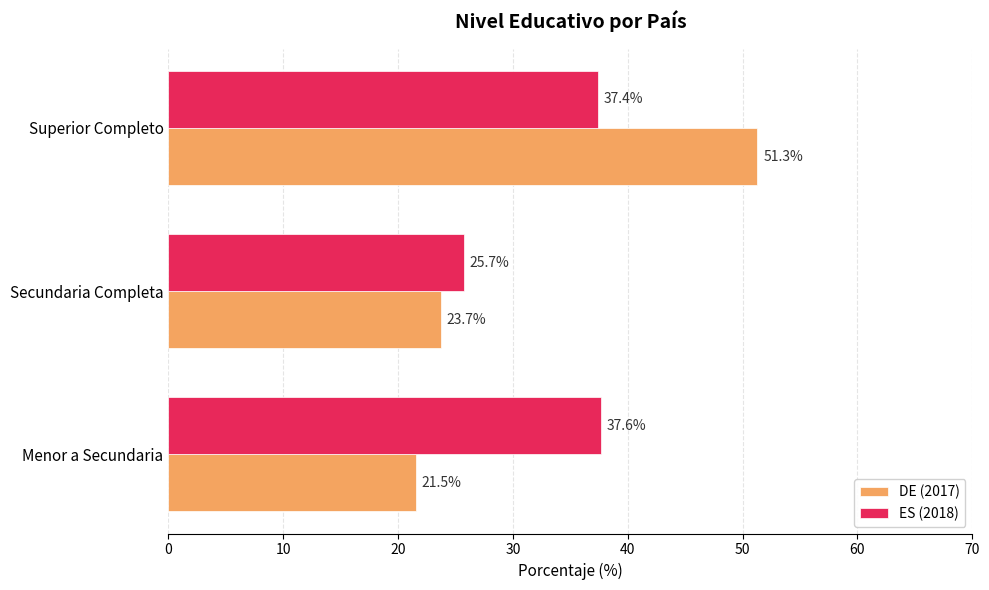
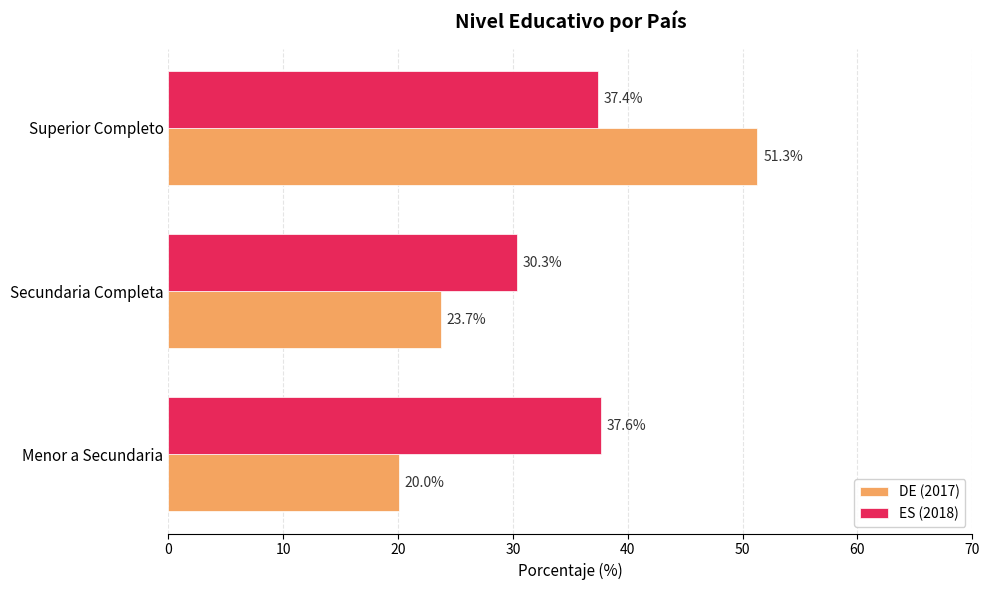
ES (2018), Secundaria Completa: 25.7% -> 30.3%
DE (2017), Menor a Secundaria: 21.5% -> 20.0%
